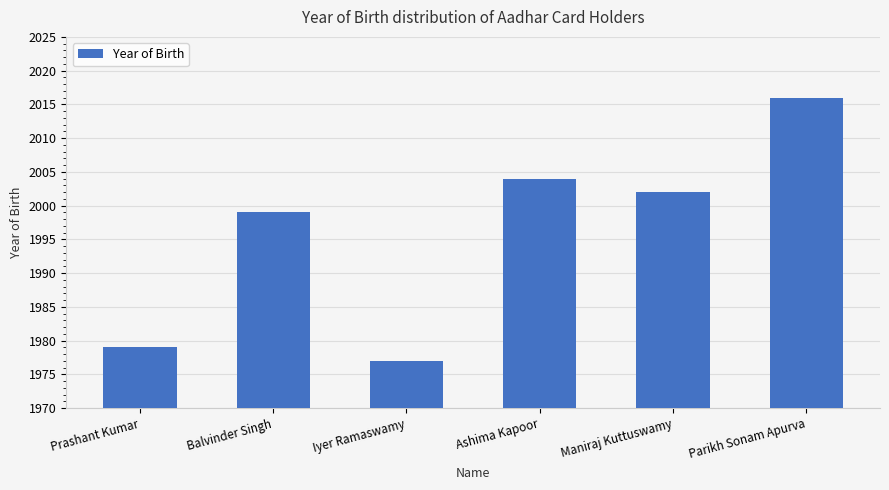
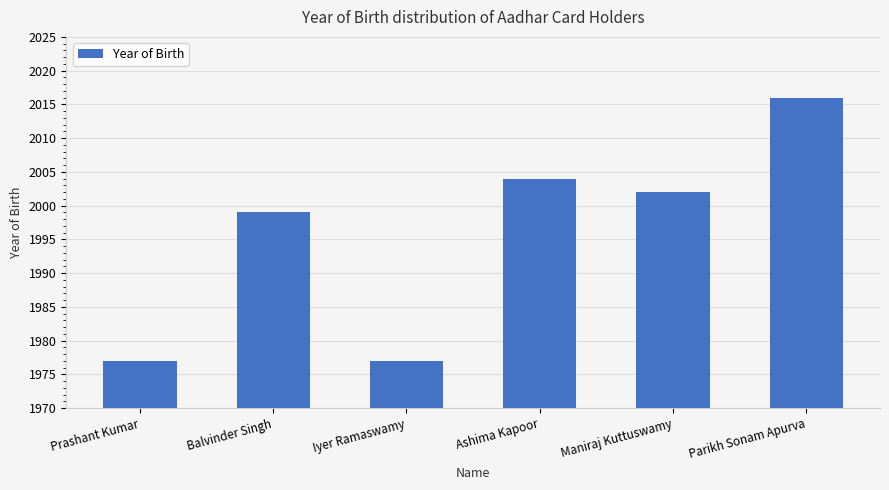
Prashant Kumar: 1979 -> 1977
